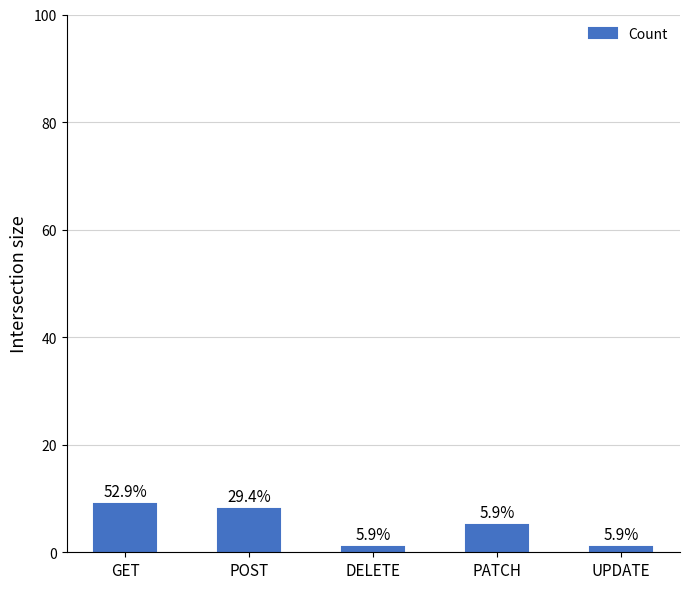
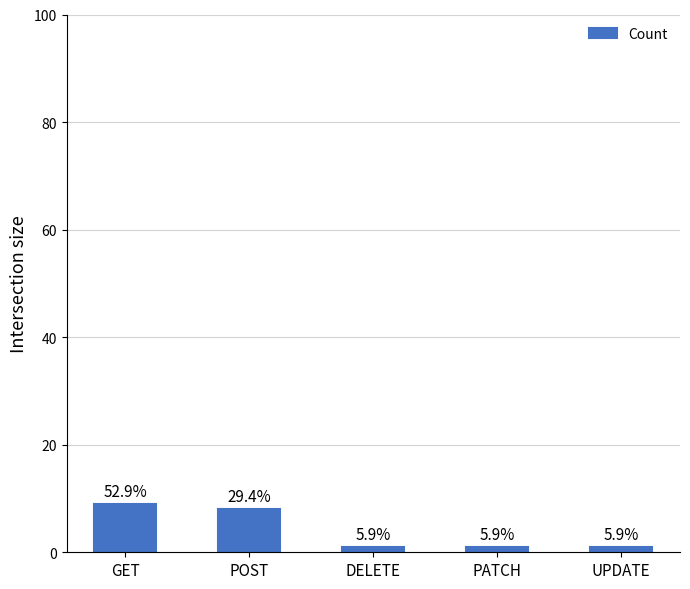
PATCH: 5 -> 1
